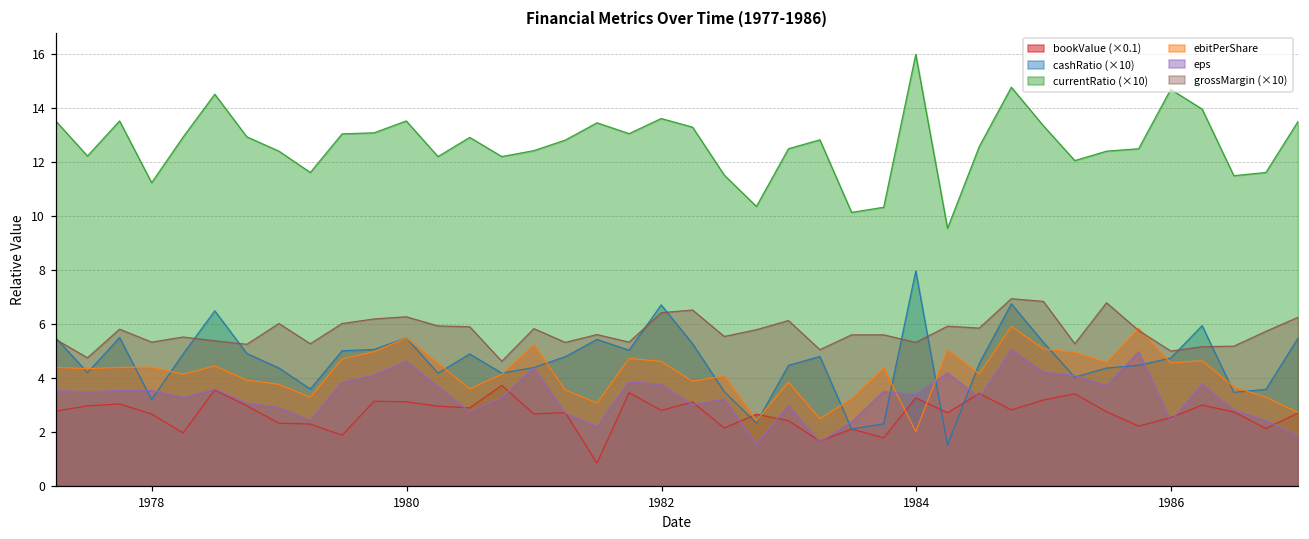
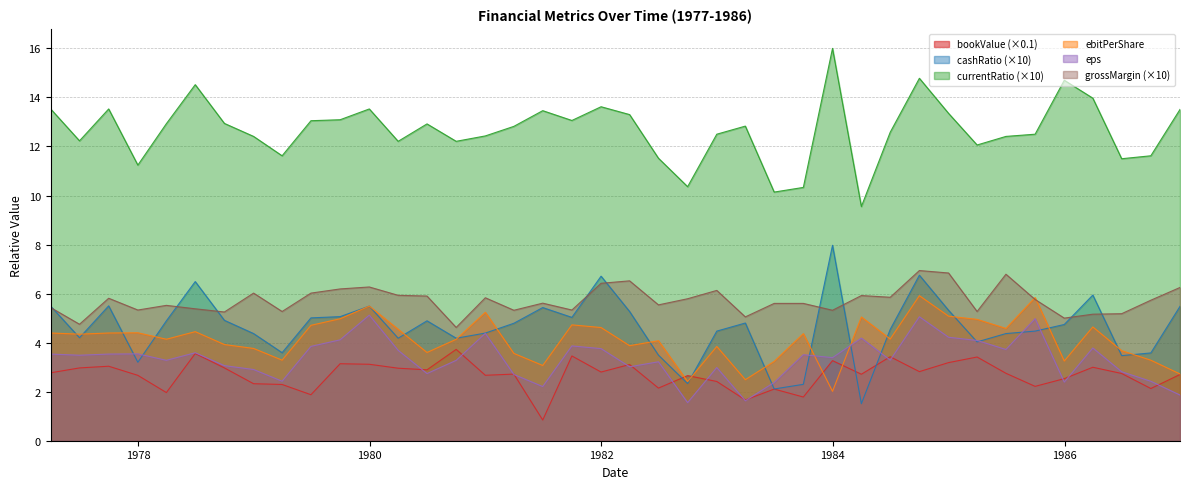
eps, 1980: 4.6 -> 5.1
ebitPerShare, 1986: 4.6 -> 3.3
